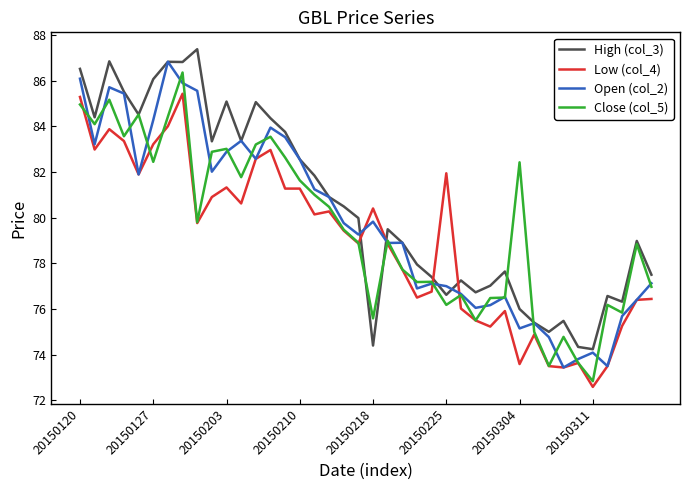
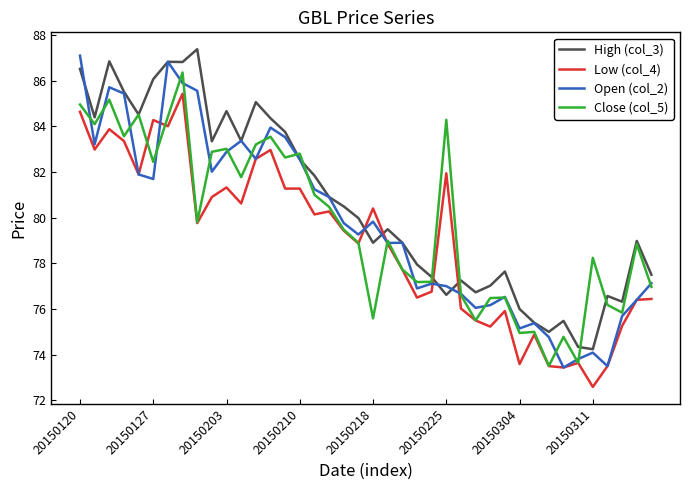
Low (col_4), 20150120: 85.3 -> 84.6
Open (col_2), 20150120: 86.1 -> 87.1
Low (col_4), 20150127: 83.2 -> 84.3
Open (col_2), 20150127: 84.3 -> 81.7
High (col_3), 20150203: 85.1 -> 84.7
Close (col_5), 20150210: 81.6 -> 82.8
High (col_3), 20150218: 74.4 -> 78.9
Close (col_5), 20150225: 76.2 -> 84.3
Close (col_5), 20150304: 82.4 -> 75.0
Close (col_5), 20150311: 72.8 -> 78.2
